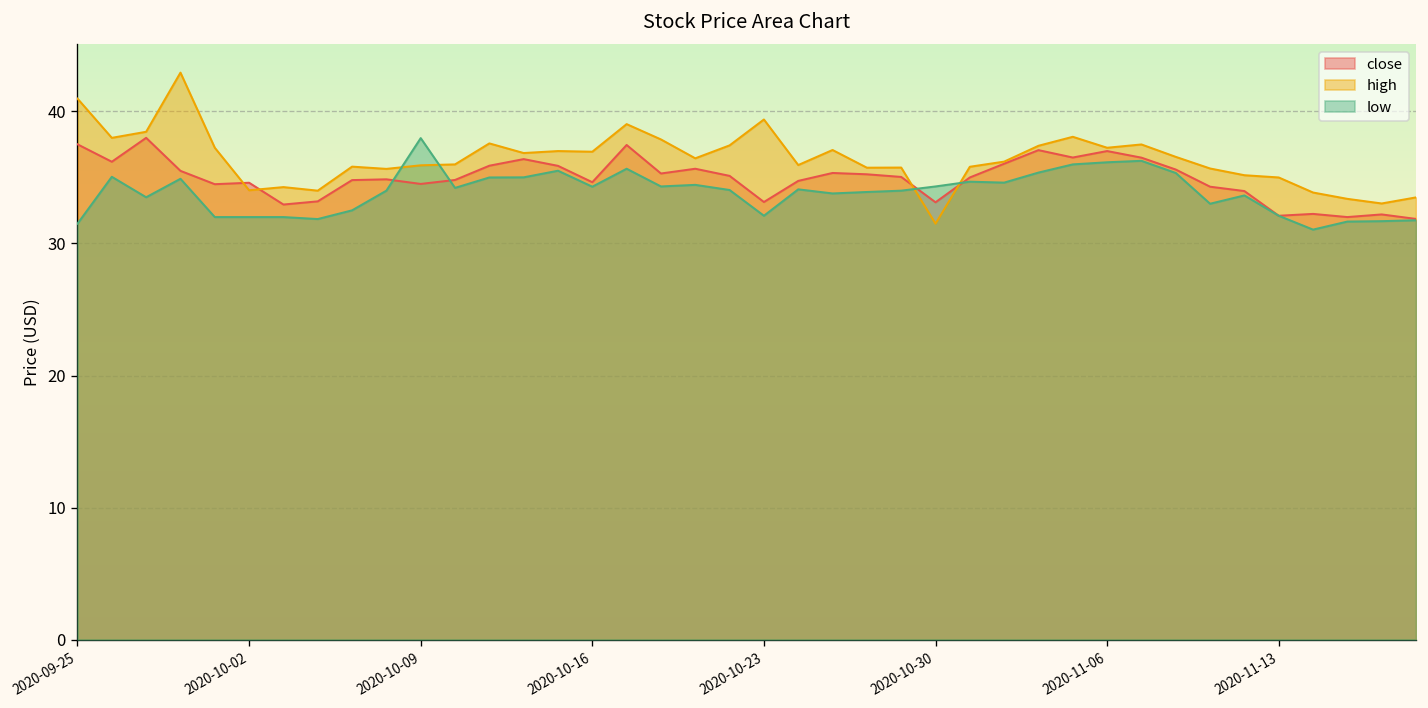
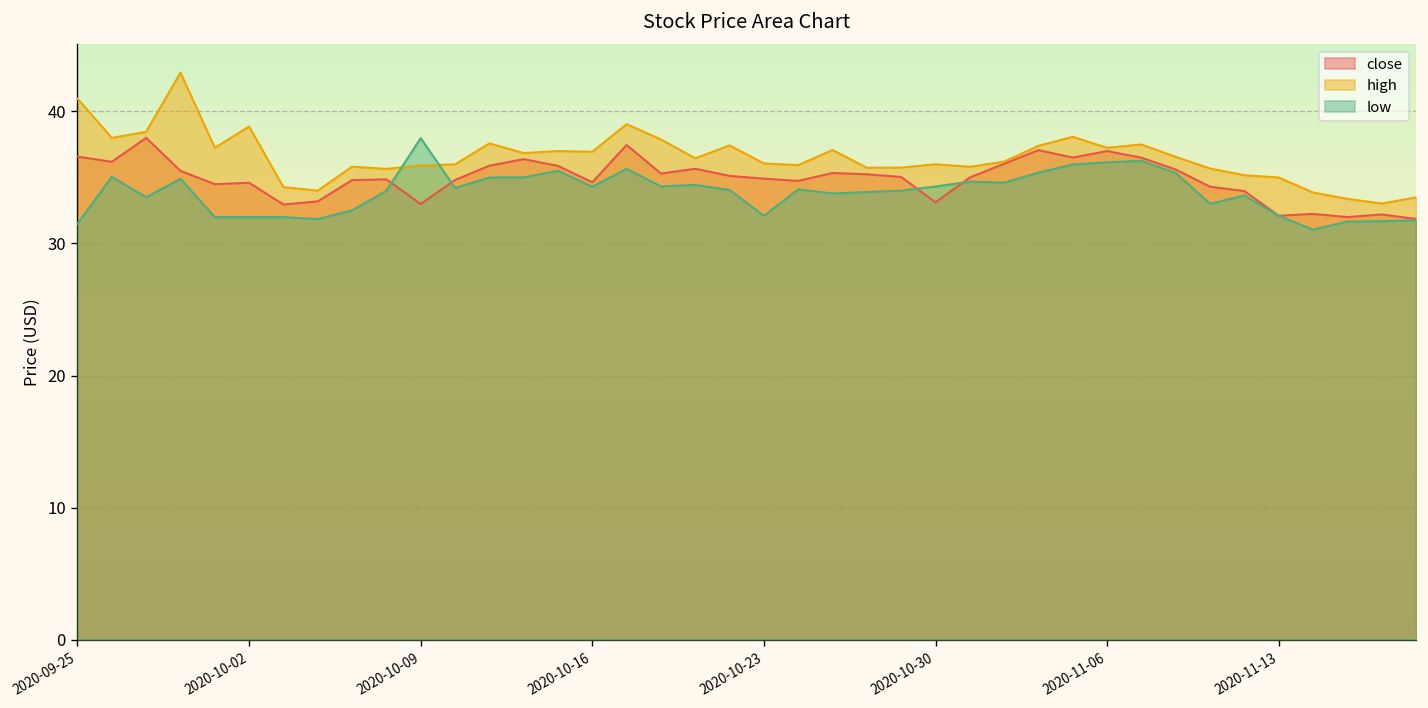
close, 2020-09-25: 37.5 -> 36.6
high, 2020-10-02: 34.0 -> 38.9
close, 2020-10-09: 34.5 -> 33.0
close, 2020-10-23: 33.1 -> 34.9
high, 2020-10-23: 39.4 -> 36.1
high, 2020-10-30: 31.5 -> 36.0
